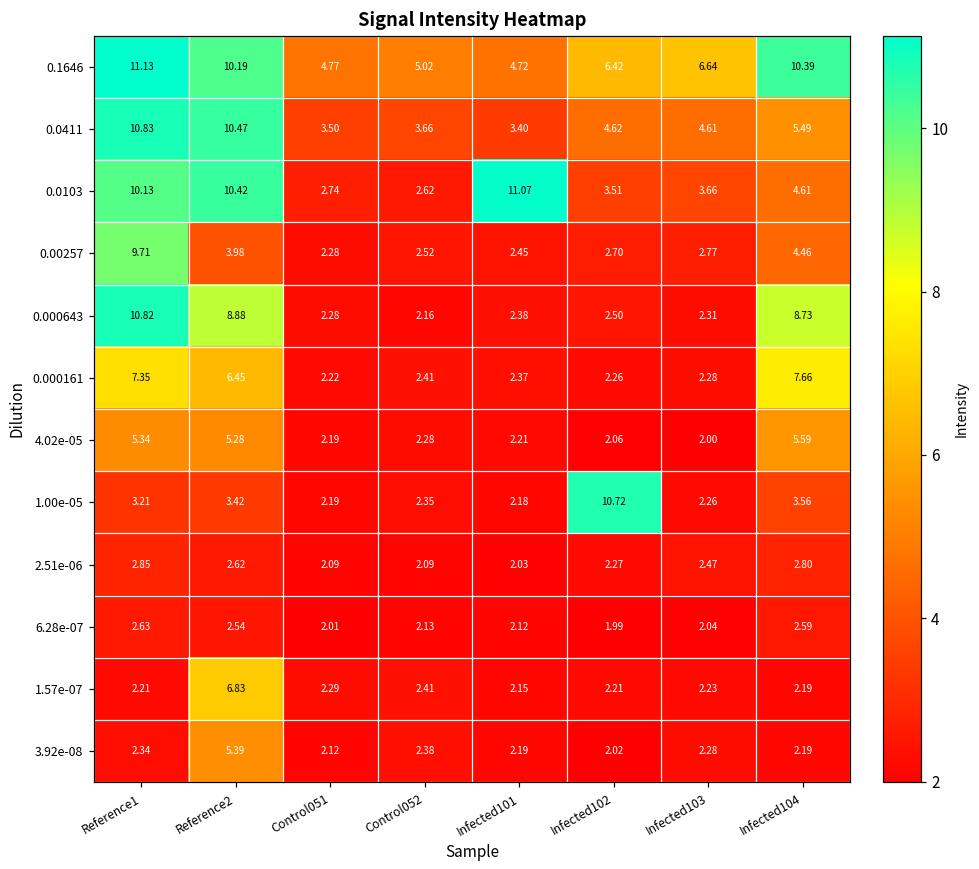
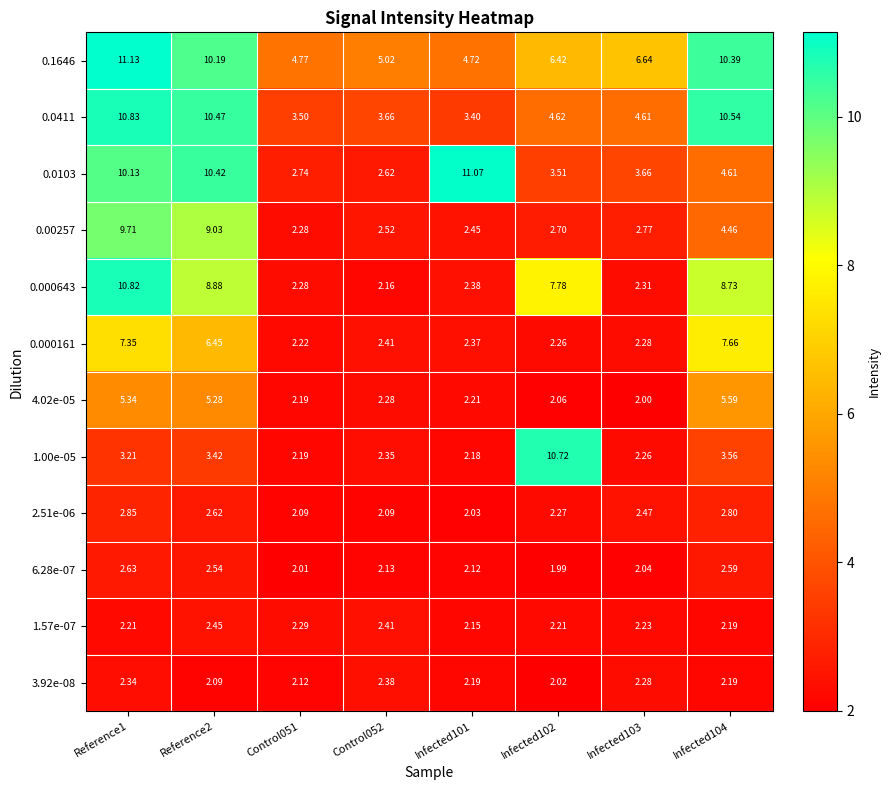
0.0411, Infected104: 5.49 -> 10.54
0.00257, Reference2: 3.98 -> 9.03
0.000643, Infected102: 2.50 -> 7.78
1.57e-07, Reference2: 6.83 -> 2.45
3.92e-08, Reference2: 5.39 -> 2.09
